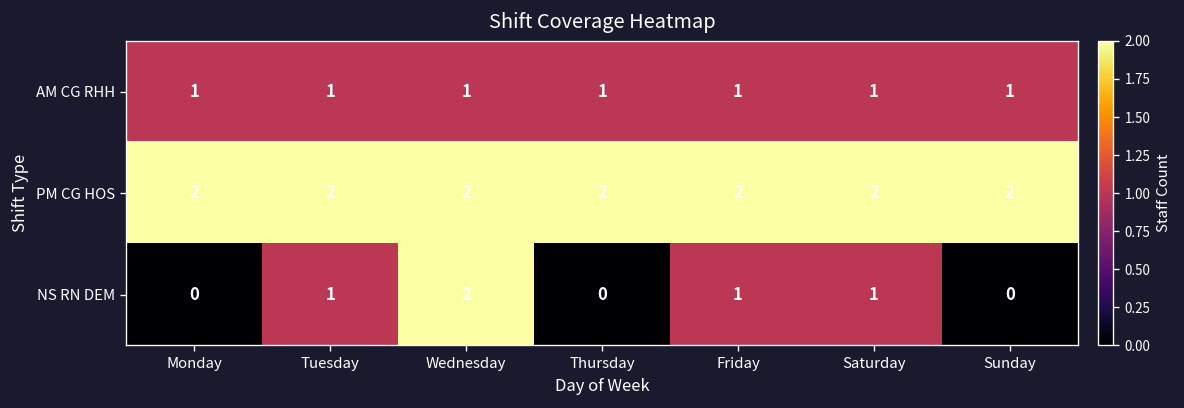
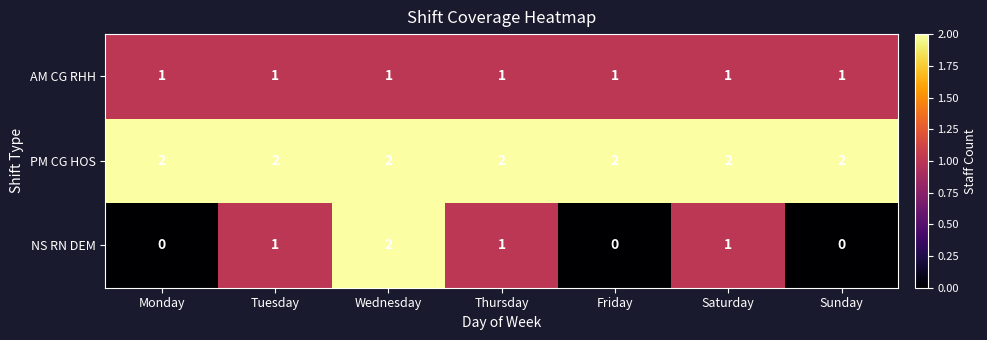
NS RN DEM, Thursday: 0 -> 1
NS RN DEM, Friday: 1 -> 0
